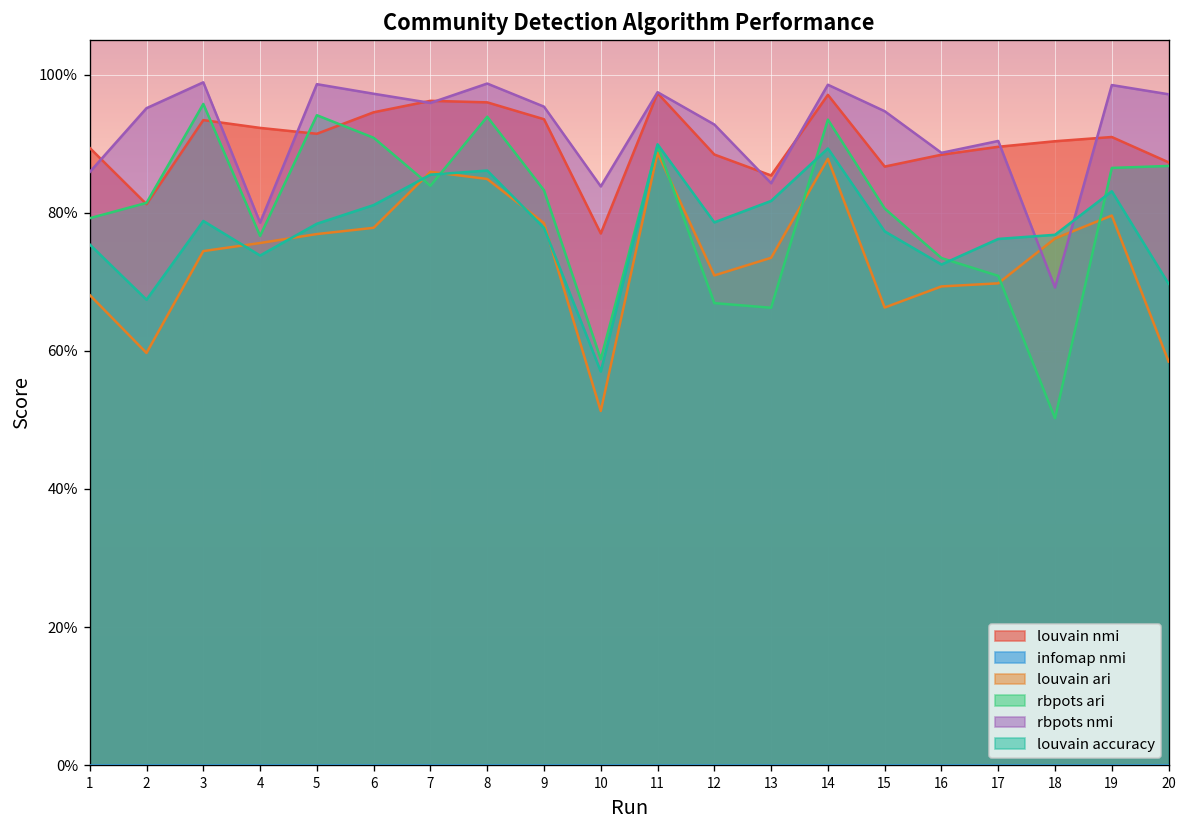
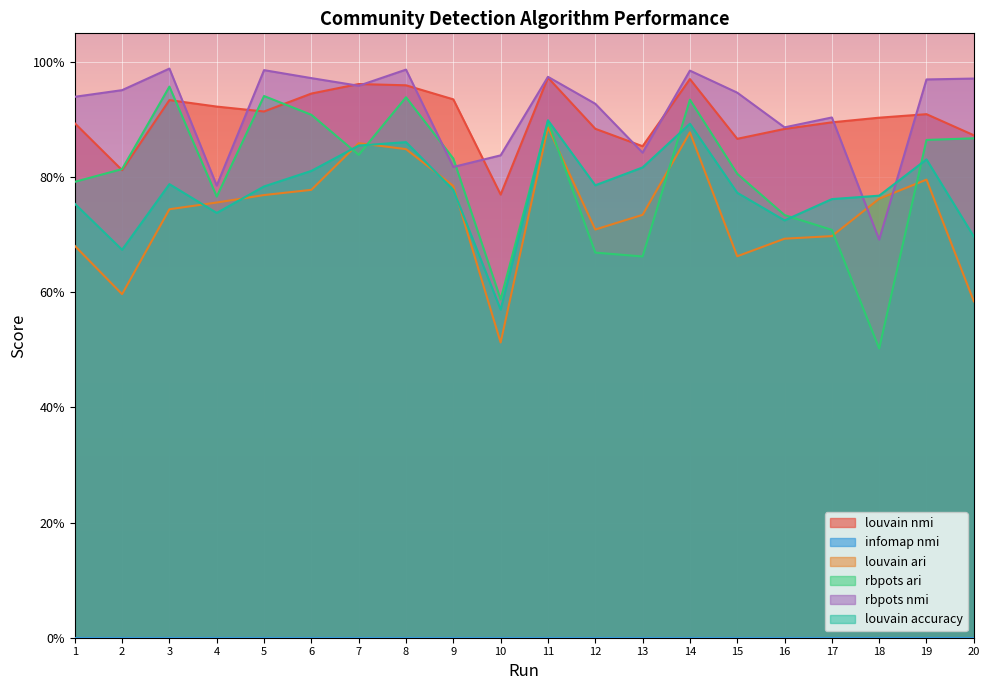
rbpots nmi, 1: 86% -> 94%
rbpots nmi, 9: 95% -> 82%
rbpots nmi, 19: 98% -> 97%
